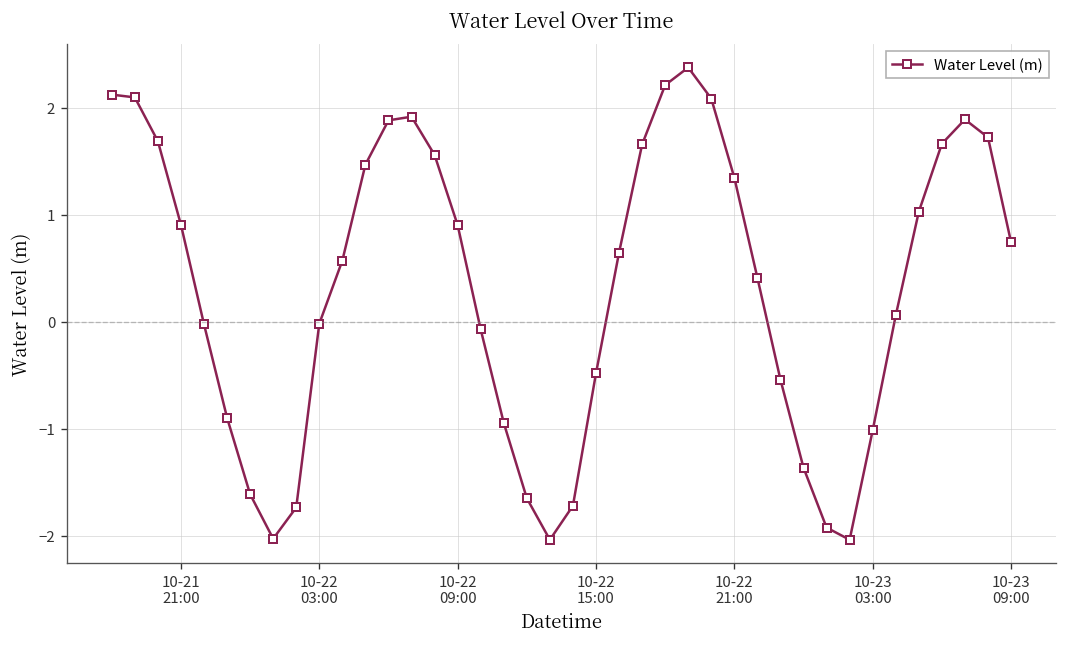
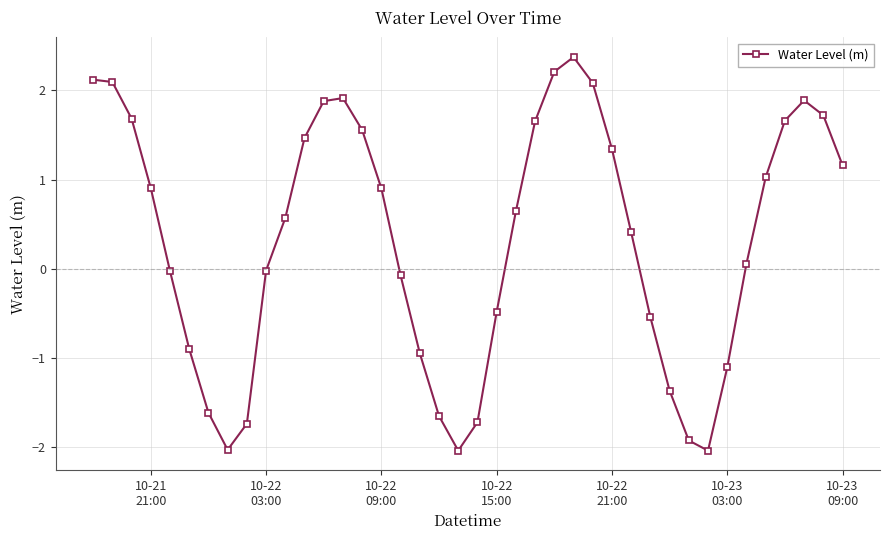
10-23 03:00: -1.0 -> -1.1
10-23 09:00: 0.7 -> 1.2
